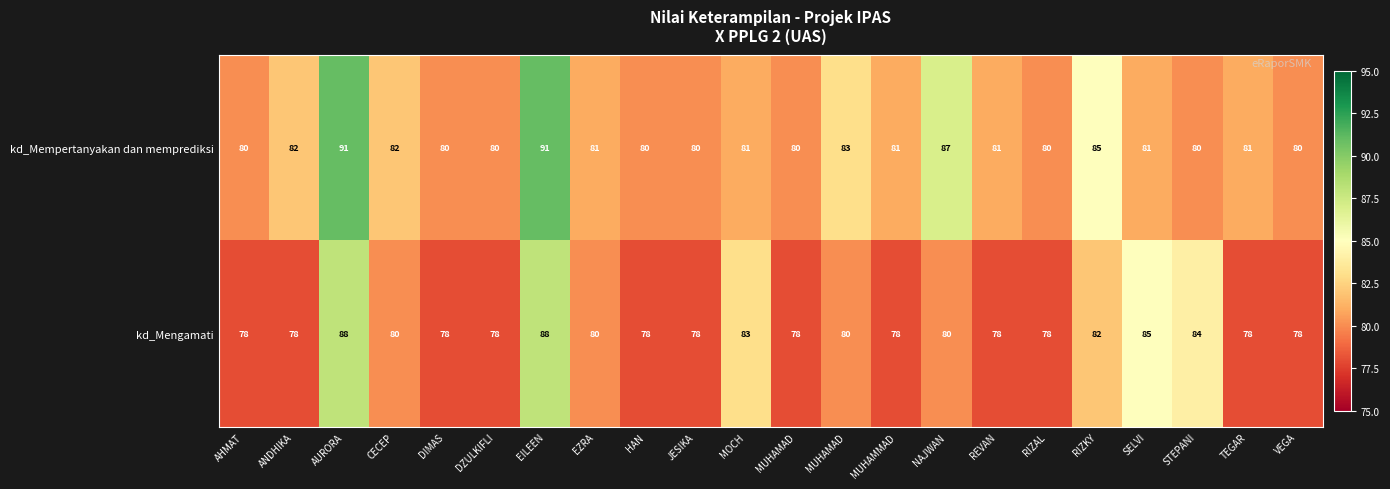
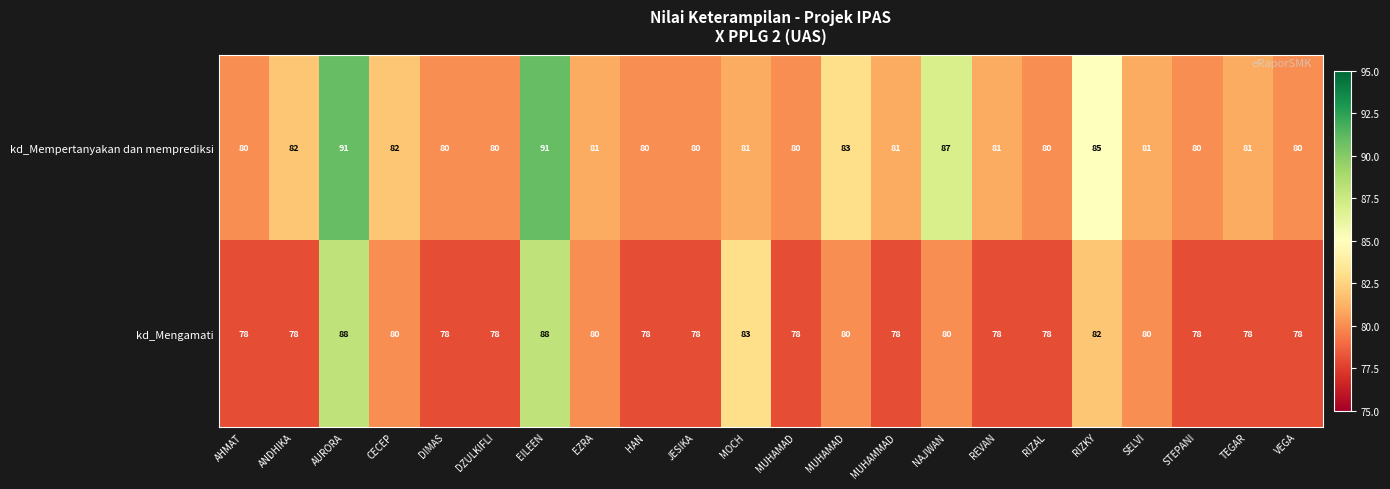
kd_Mengamati, SELVI: 85 -> 80
kd_Mengamati, STEPANI: 84 -> 78
